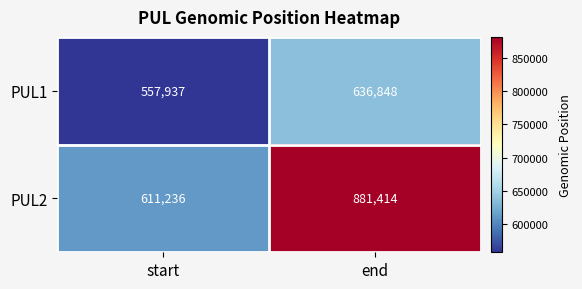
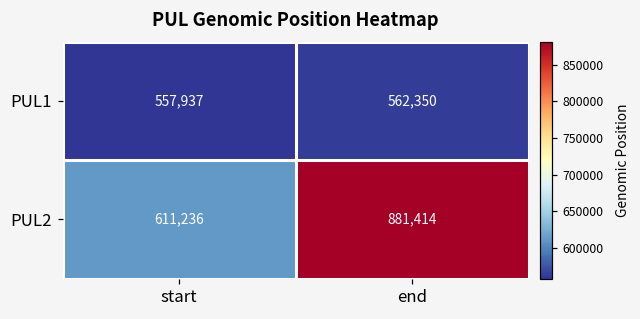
PUL1, end: 636,848 -> 562,350
